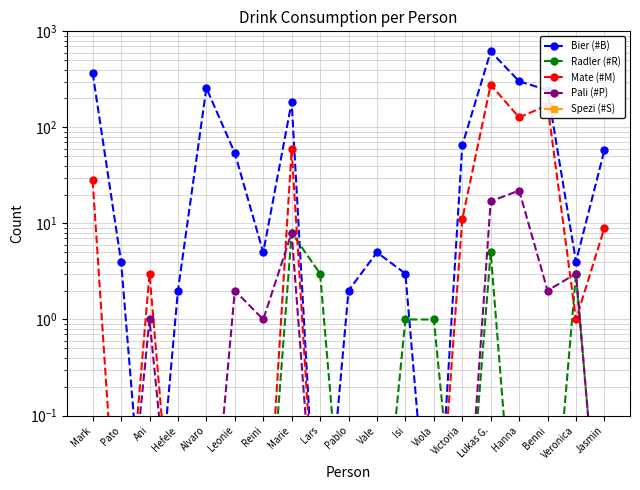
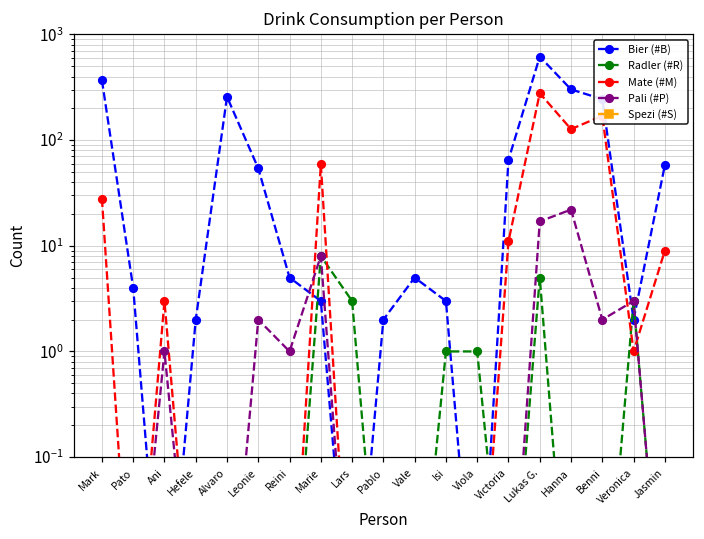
Bier (#B), Marie: 180 -> 3
Bier (#B), Veronica: 4 -> 2
